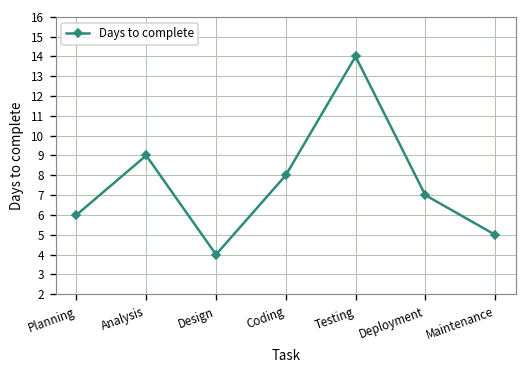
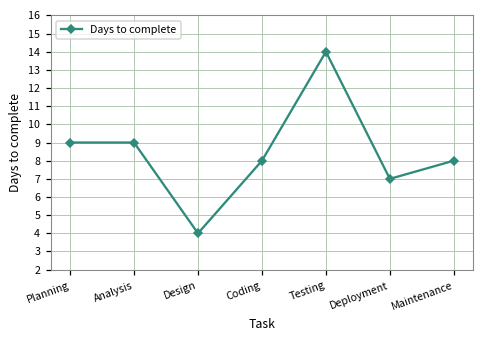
Planning: 6 -> 9
Maintenance: 5 -> 8
